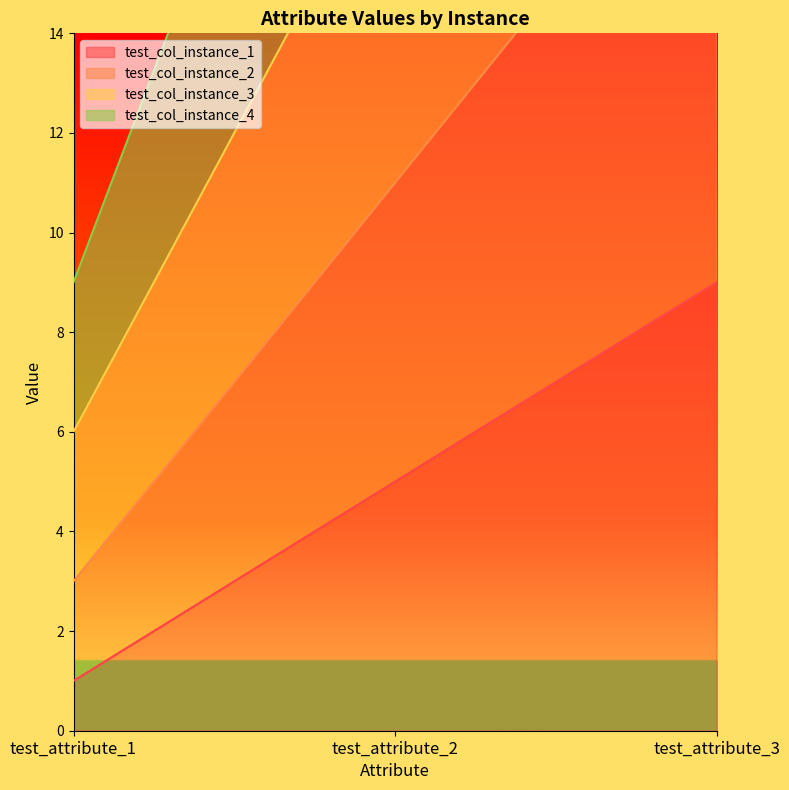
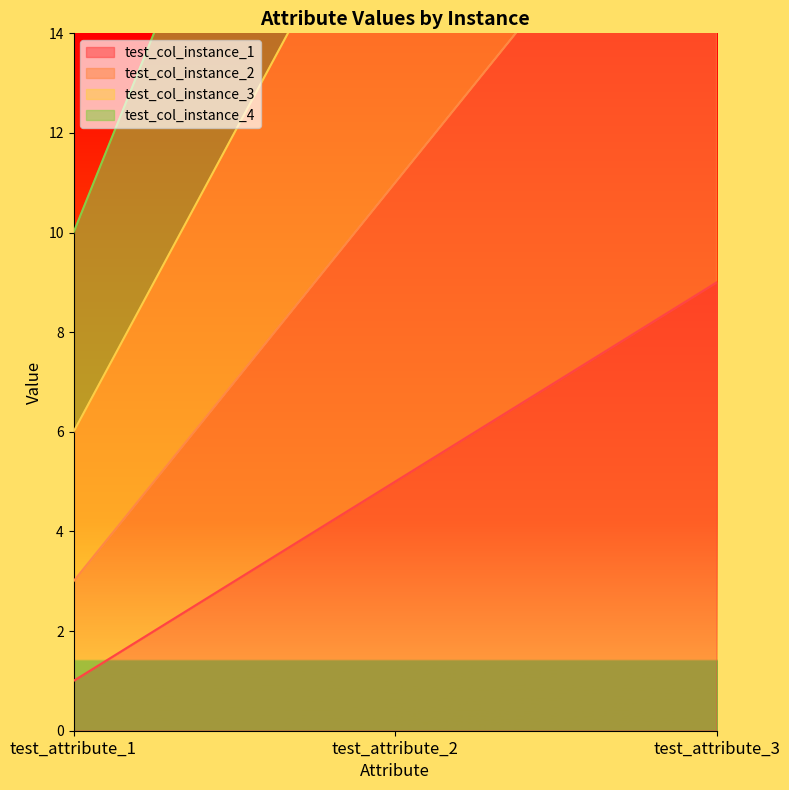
test_col_instance_4, test_attribute_1: 3 -> 4
